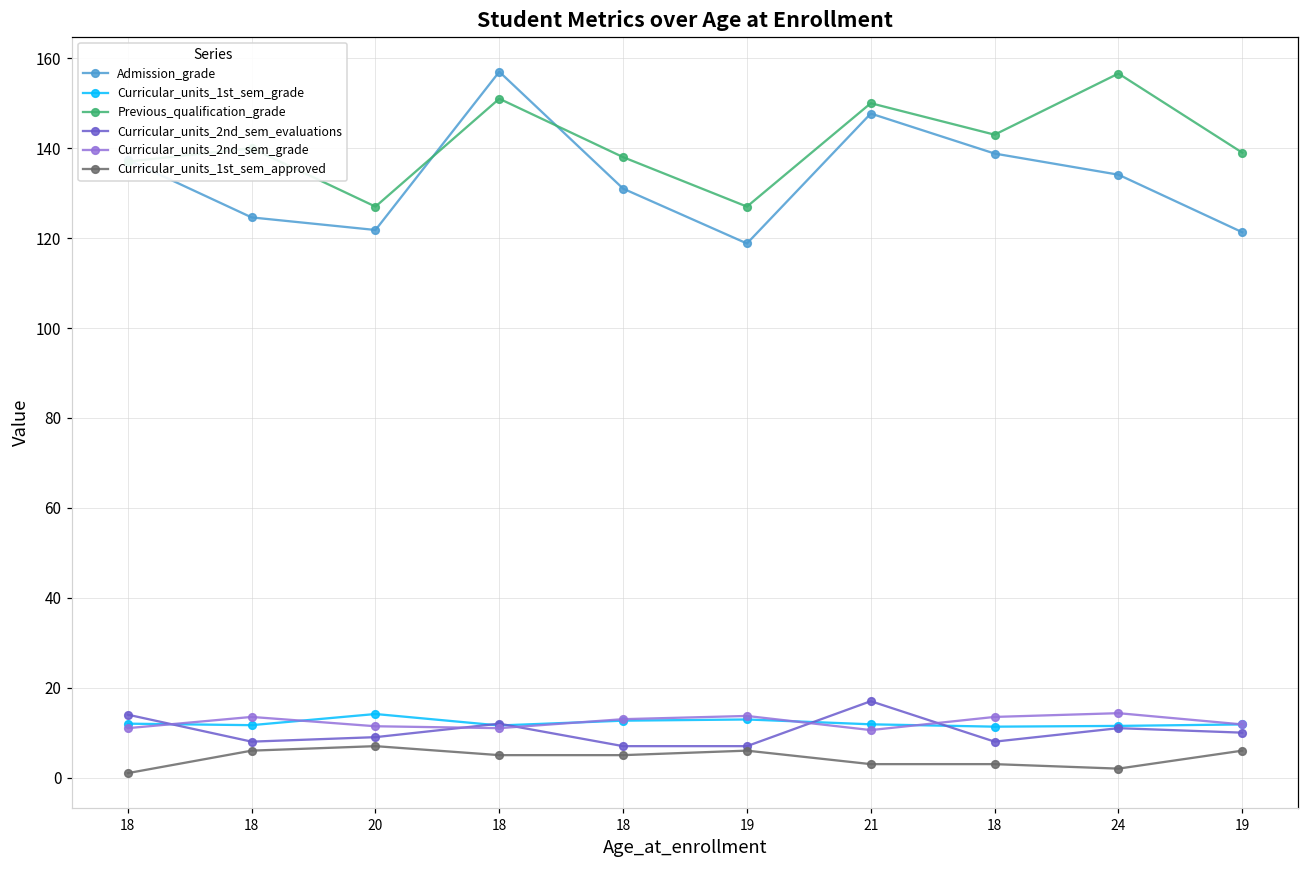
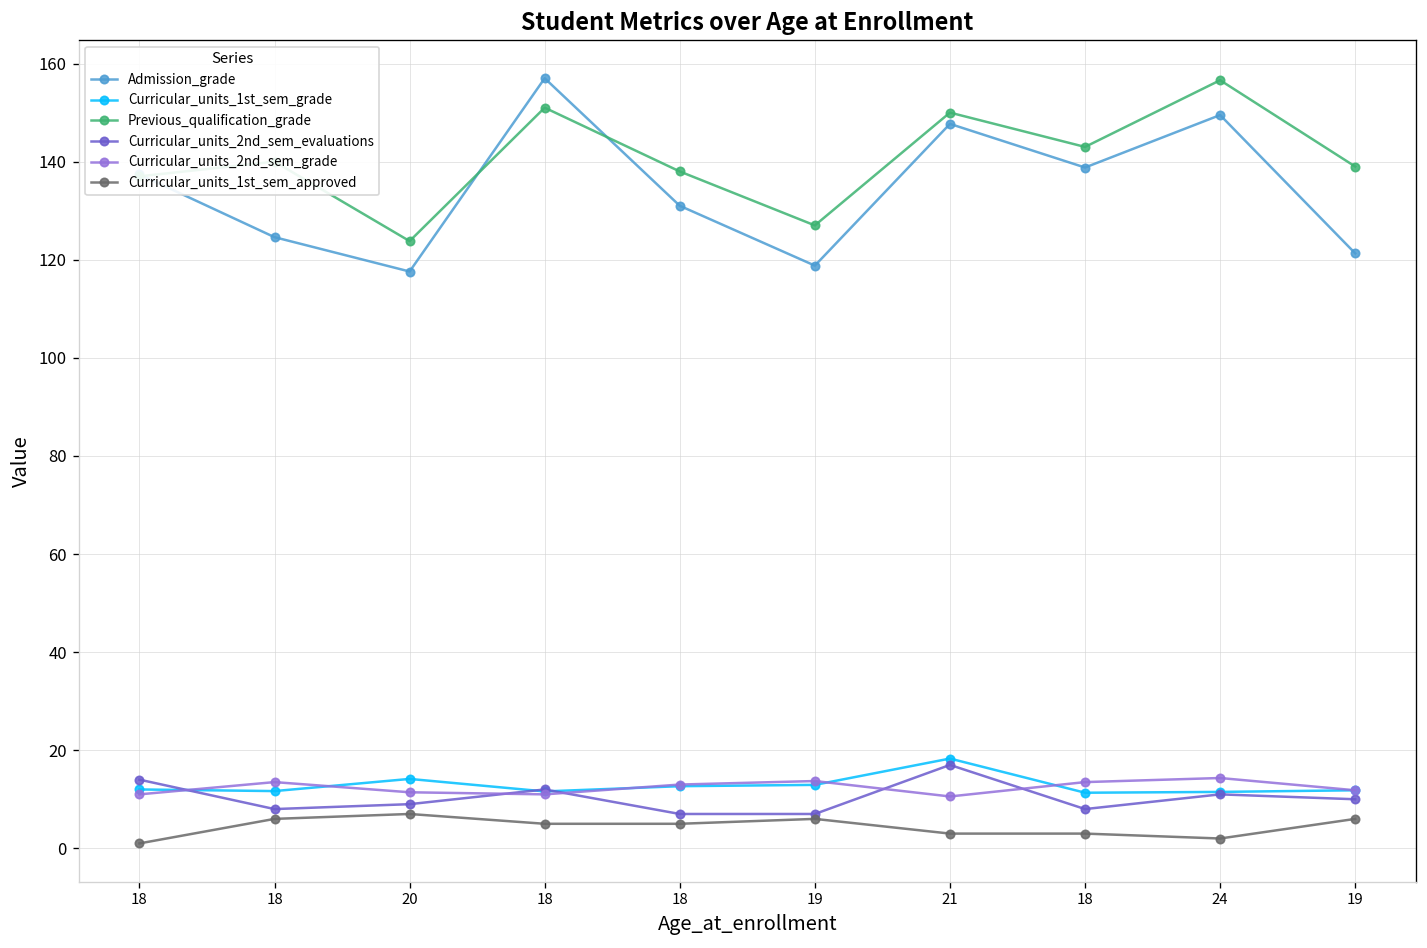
Admission_grade, 20: 122 -> 118
Previous_qualification_grade, 20: 127 -> 124
Curricular_units_1st_sem_grade, 21: 12 -> 18
Admission_grade, 24: 134 -> 150
